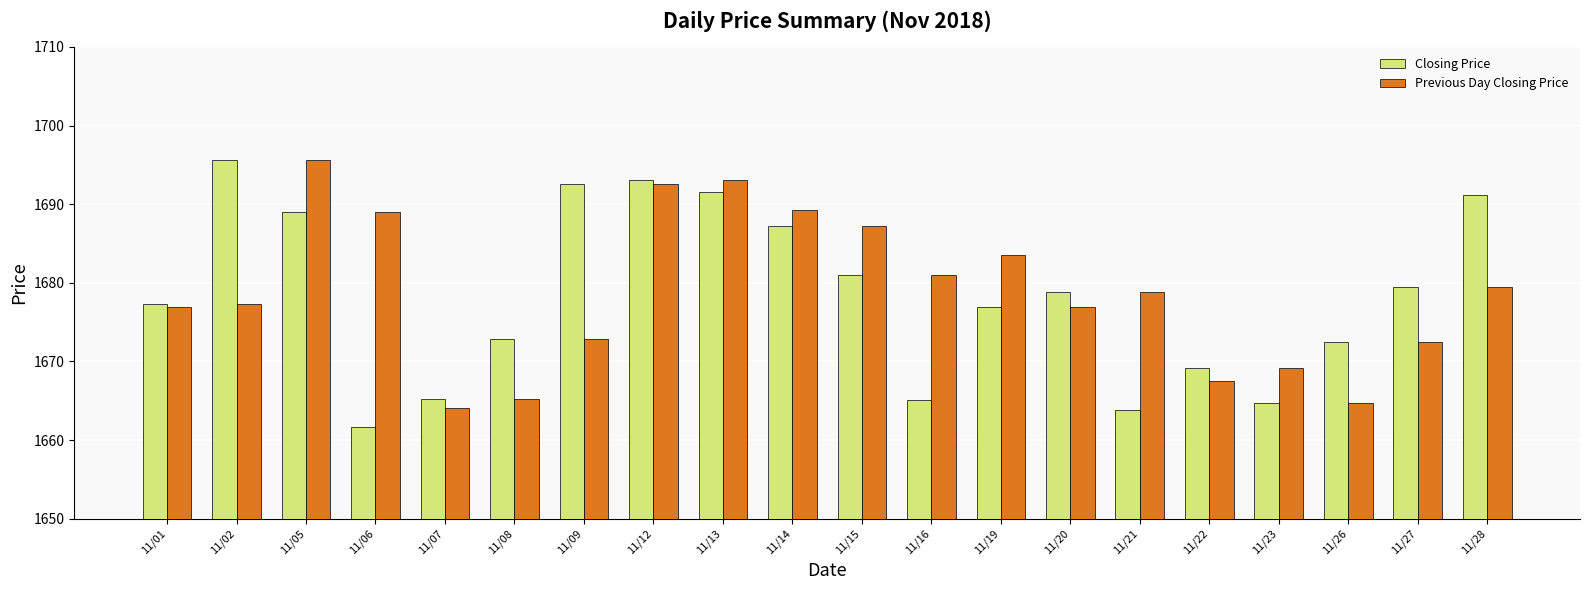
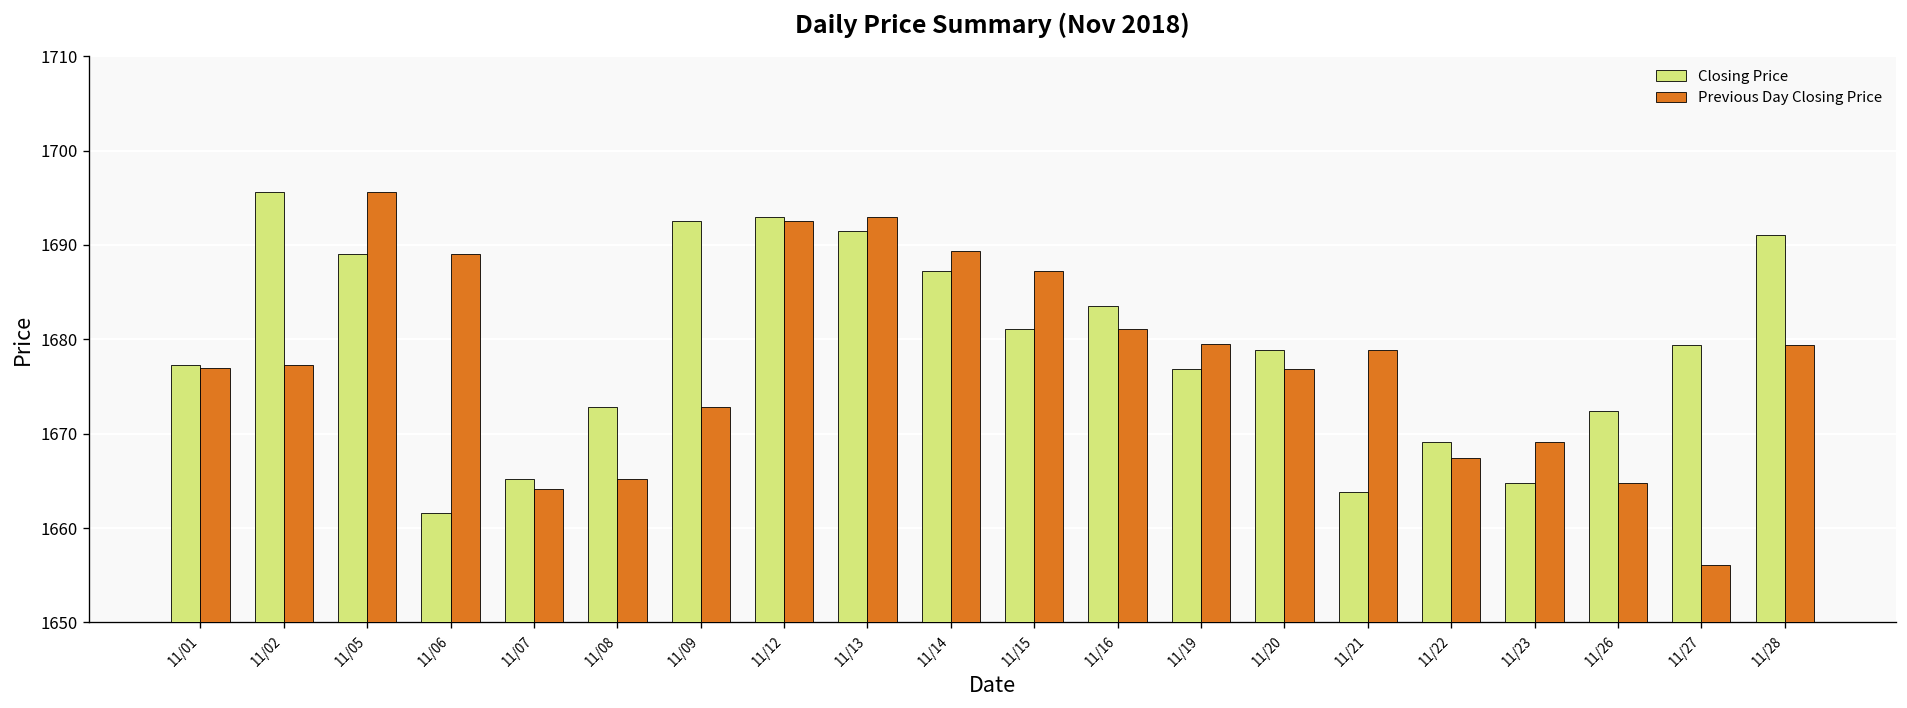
Closing Price, 11/16: 1665 -> 1684
Previous Day Closing Price, 11/19: 1684 -> 1679
Previous Day Closing Price, 11/27: 1672 -> 1656
